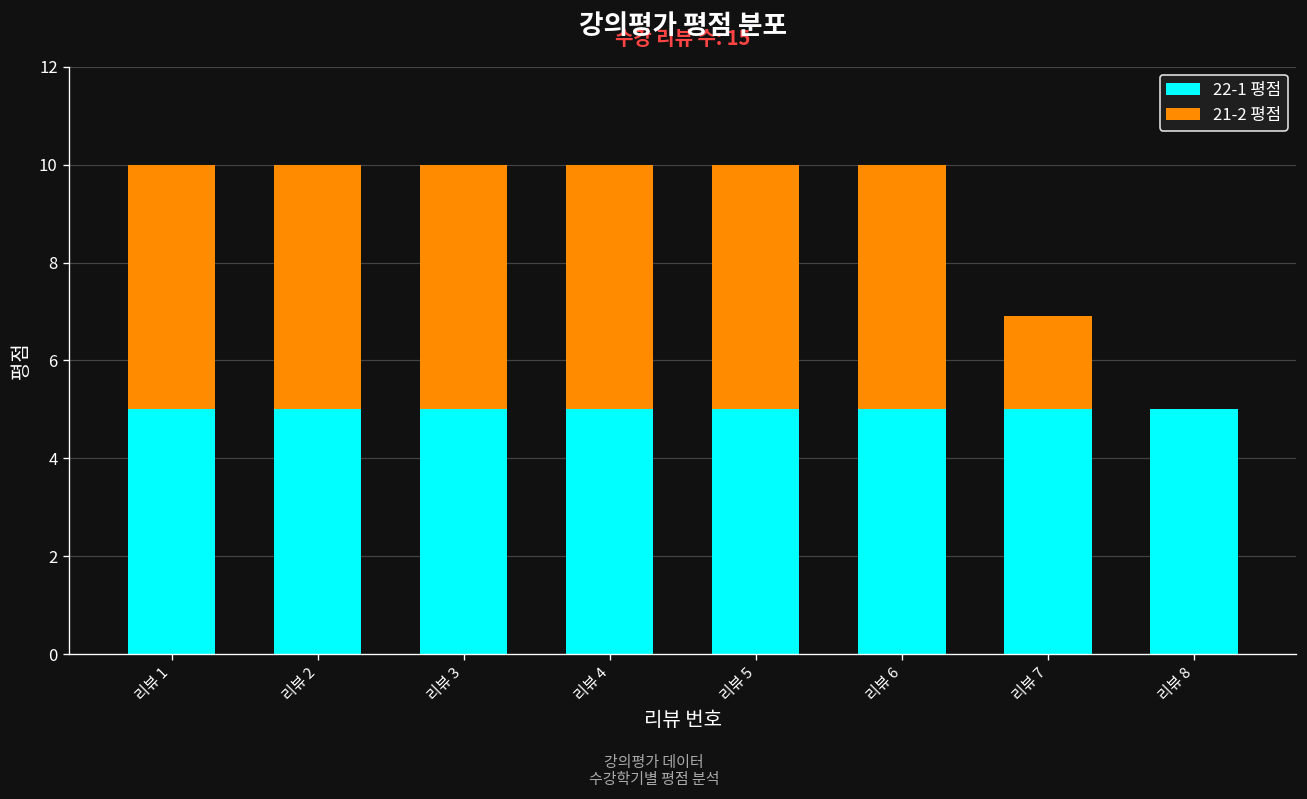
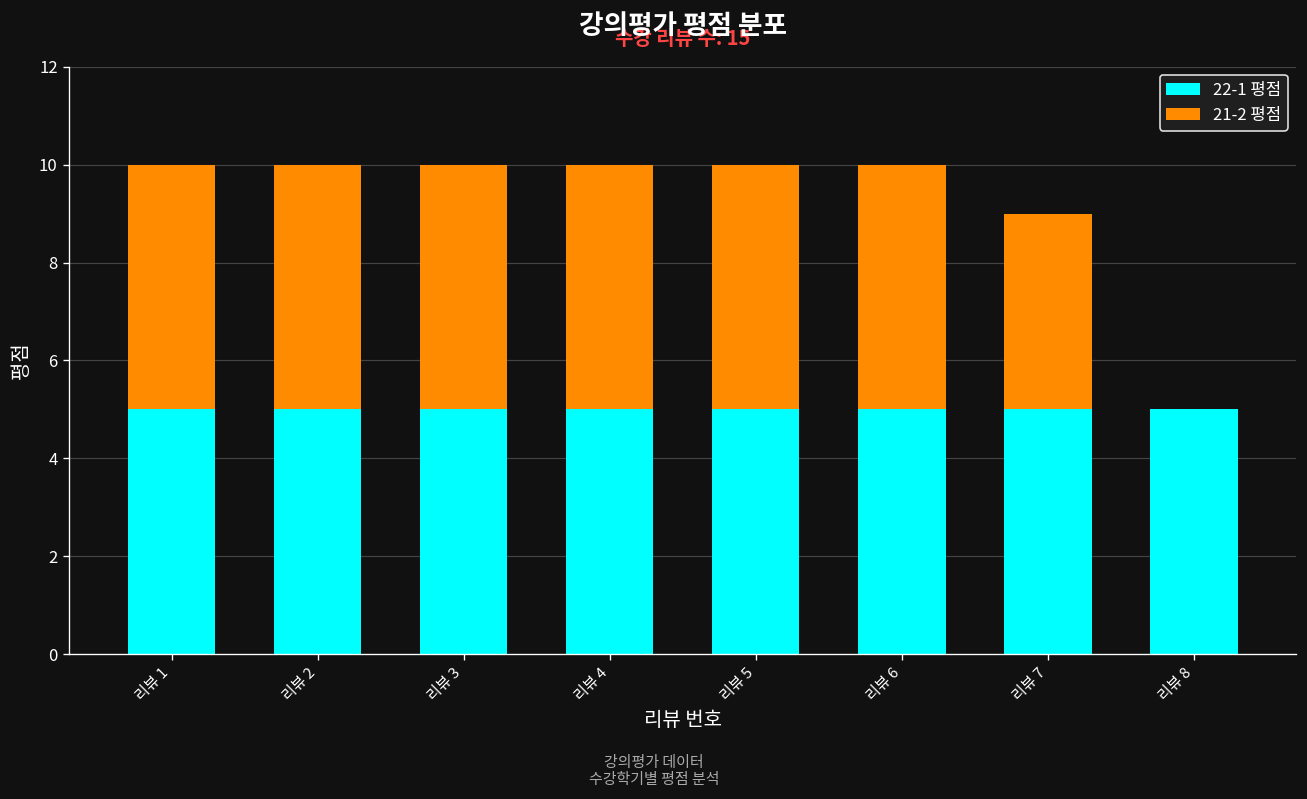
21-2 평점, 리뷰 7: 1.9 -> 4.0
